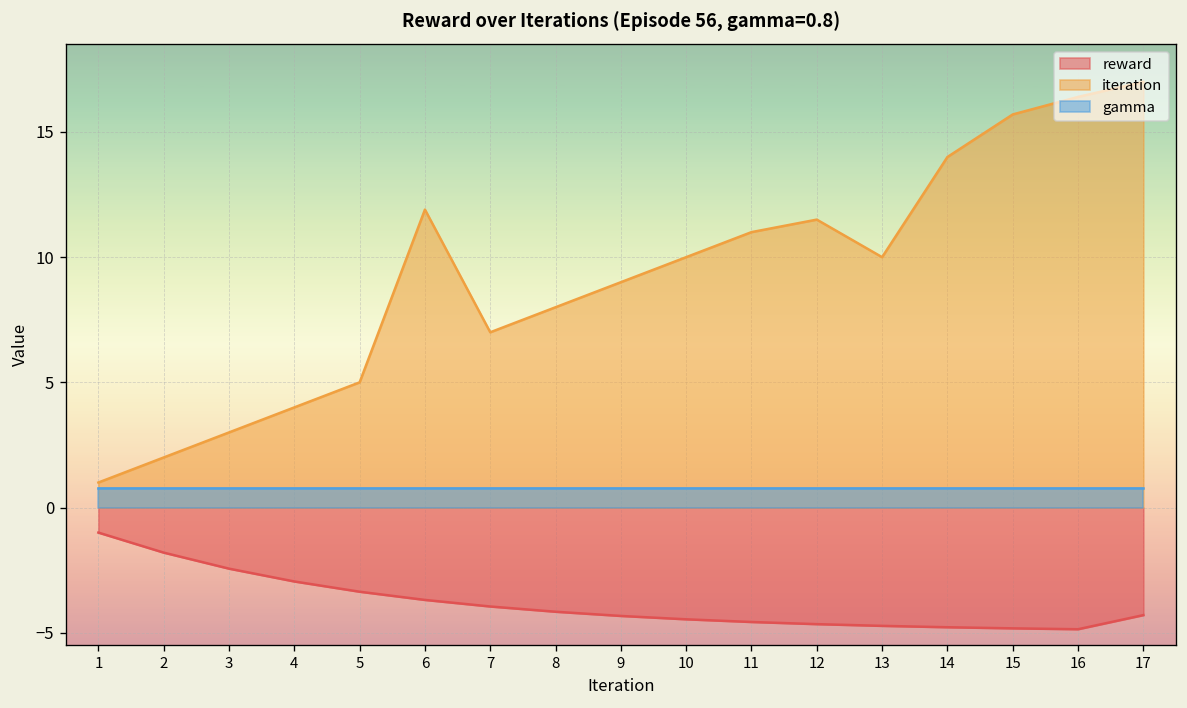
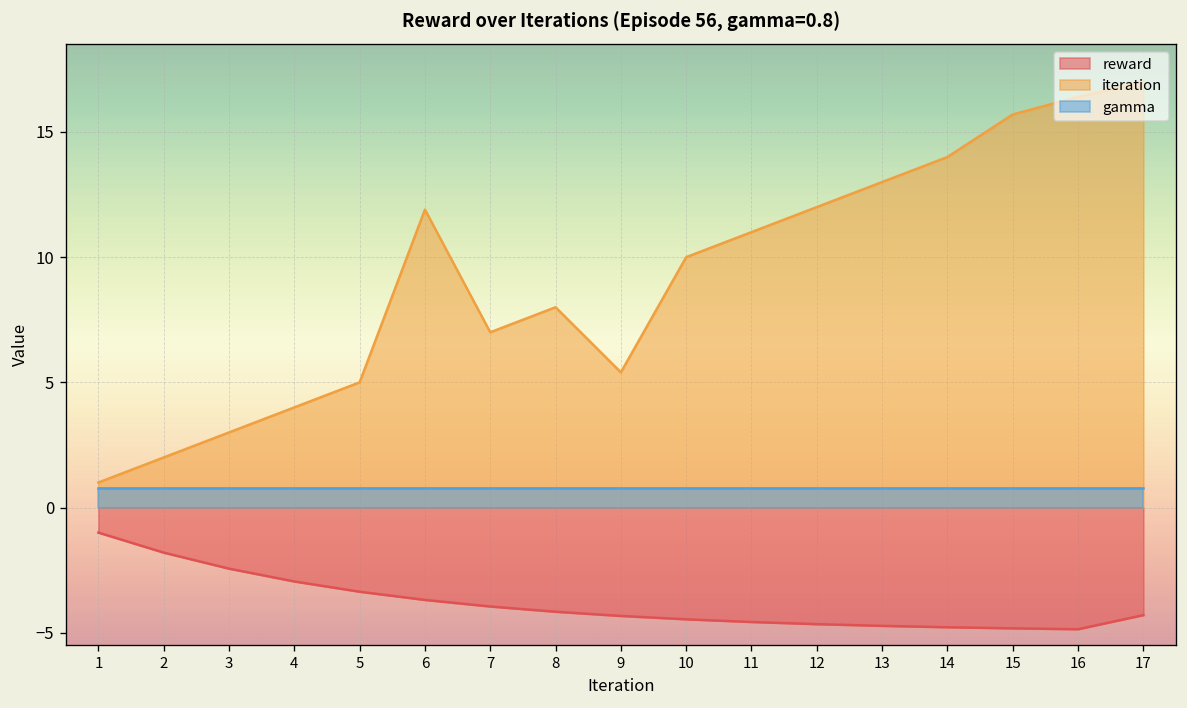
iteration, 9: 9.0 -> 5.4
iteration, 12: 11.5 -> 12.0
iteration, 13: 10 -> 13
